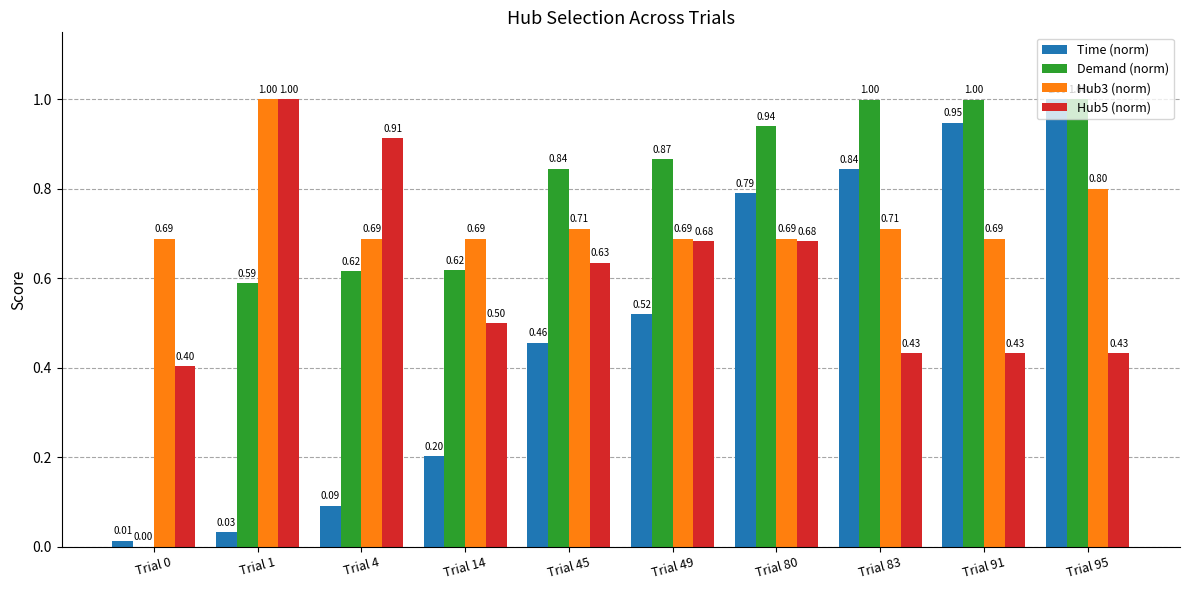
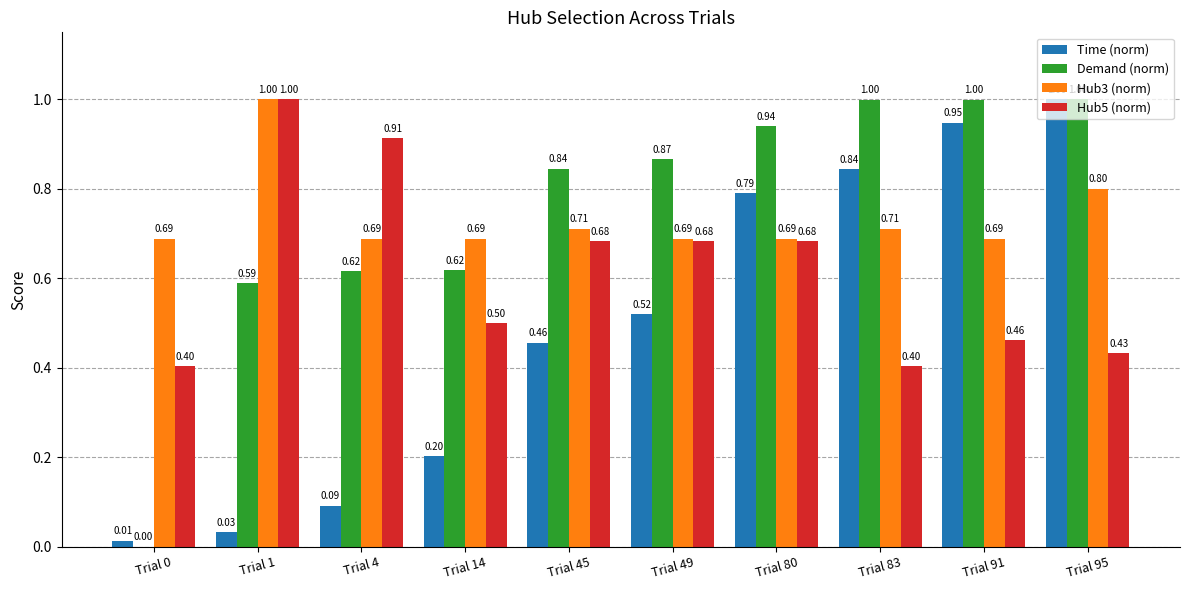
Hub5 (norm), Trial 45: 0.63 -> 0.68
Hub5 (norm), Trial 83: 0.43 -> 0.40
Hub5 (norm), Trial 91: 0.43 -> 0.46
